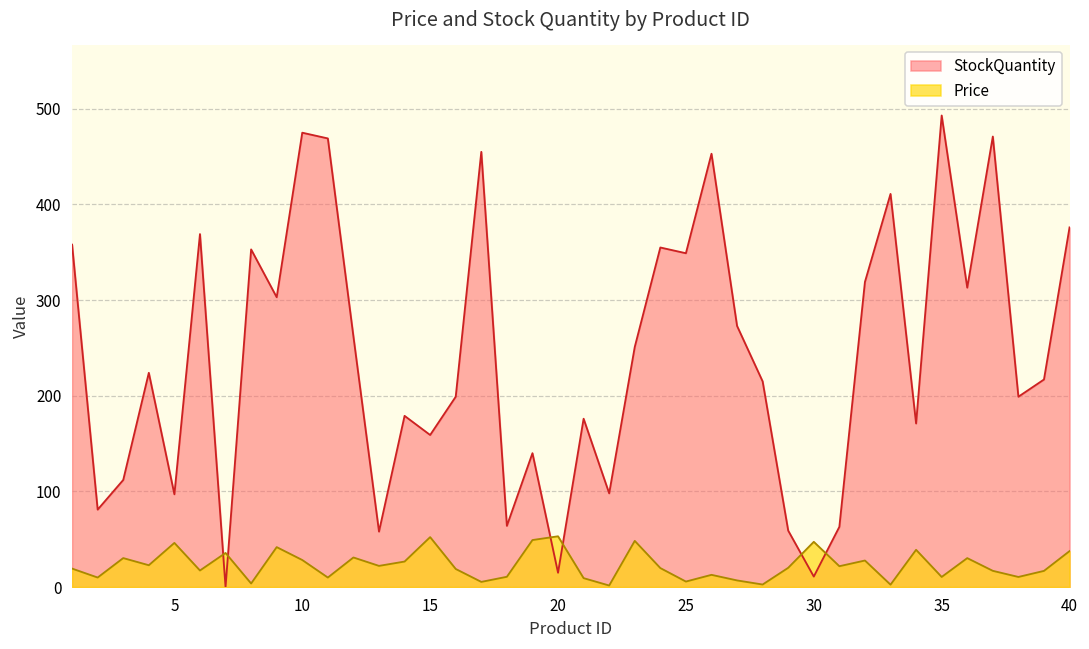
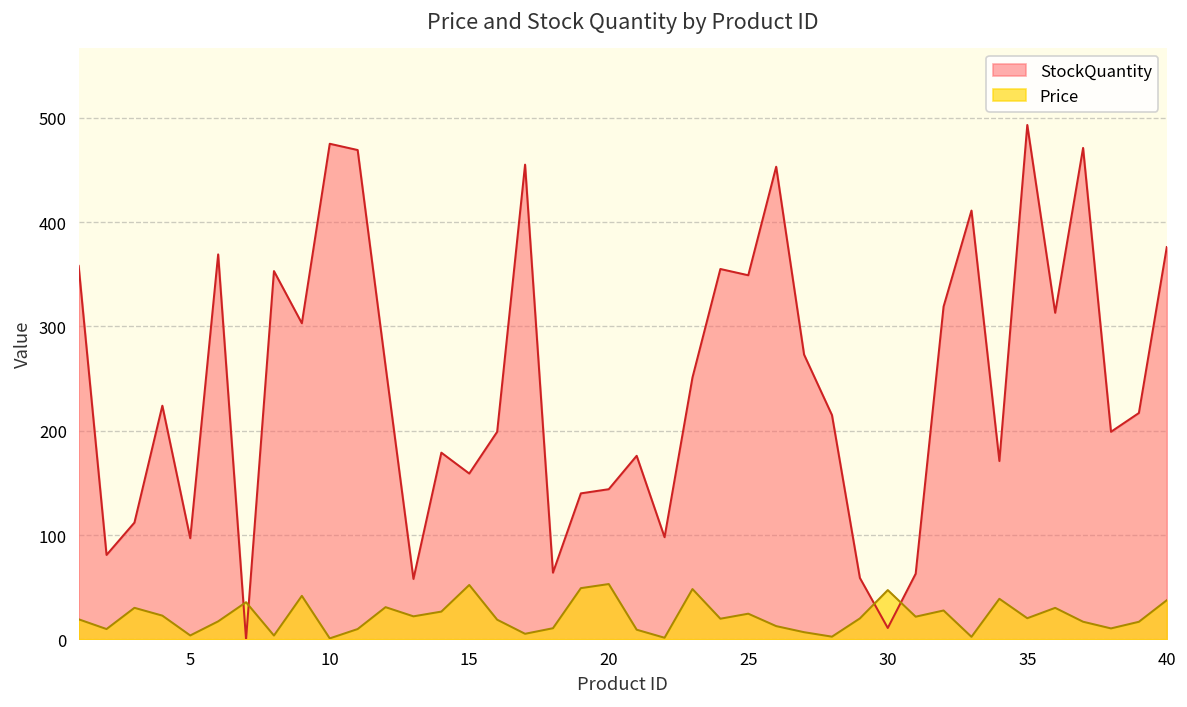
Price, 5: 50 -> 0
Price, 10: 30 -> 0
StockQuantity, 20: 20 -> 140
Price, 25: 10 -> 20
Price, 35: 10 -> 20
